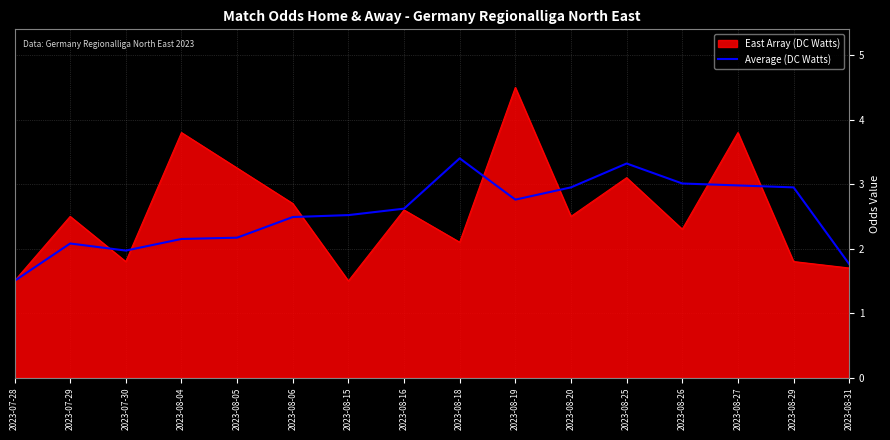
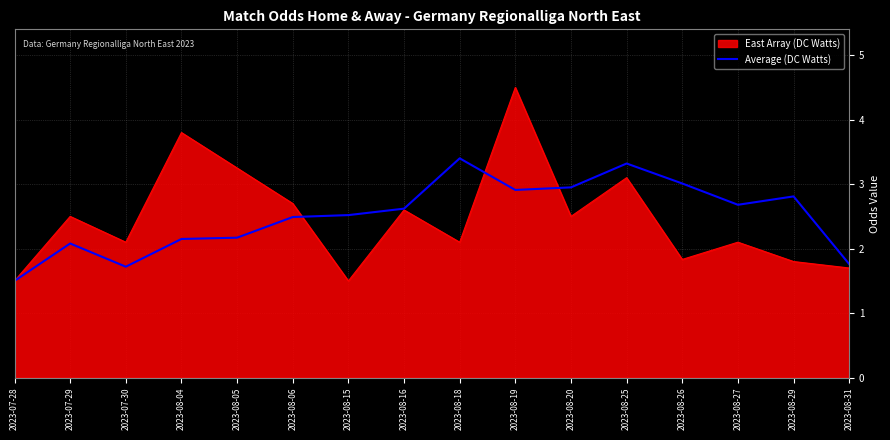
East Array (DC Watts), 2023-07-30: 1.8 -> 2.1
Average (DC Watts), 2023-07-30: 2.0 -> 1.7
Average (DC Watts), 2023-08-19: 2.8 -> 2.9
East Array (DC Watts), 2023-08-26: 2.3 -> 1.8
East Array (DC Watts), 2023-08-27: 3.8 -> 2.1
Average (DC Watts), 2023-08-27: 3.0 -> 2.7
Average (DC Watts), 2023-08-29: 3.0 -> 2.8
